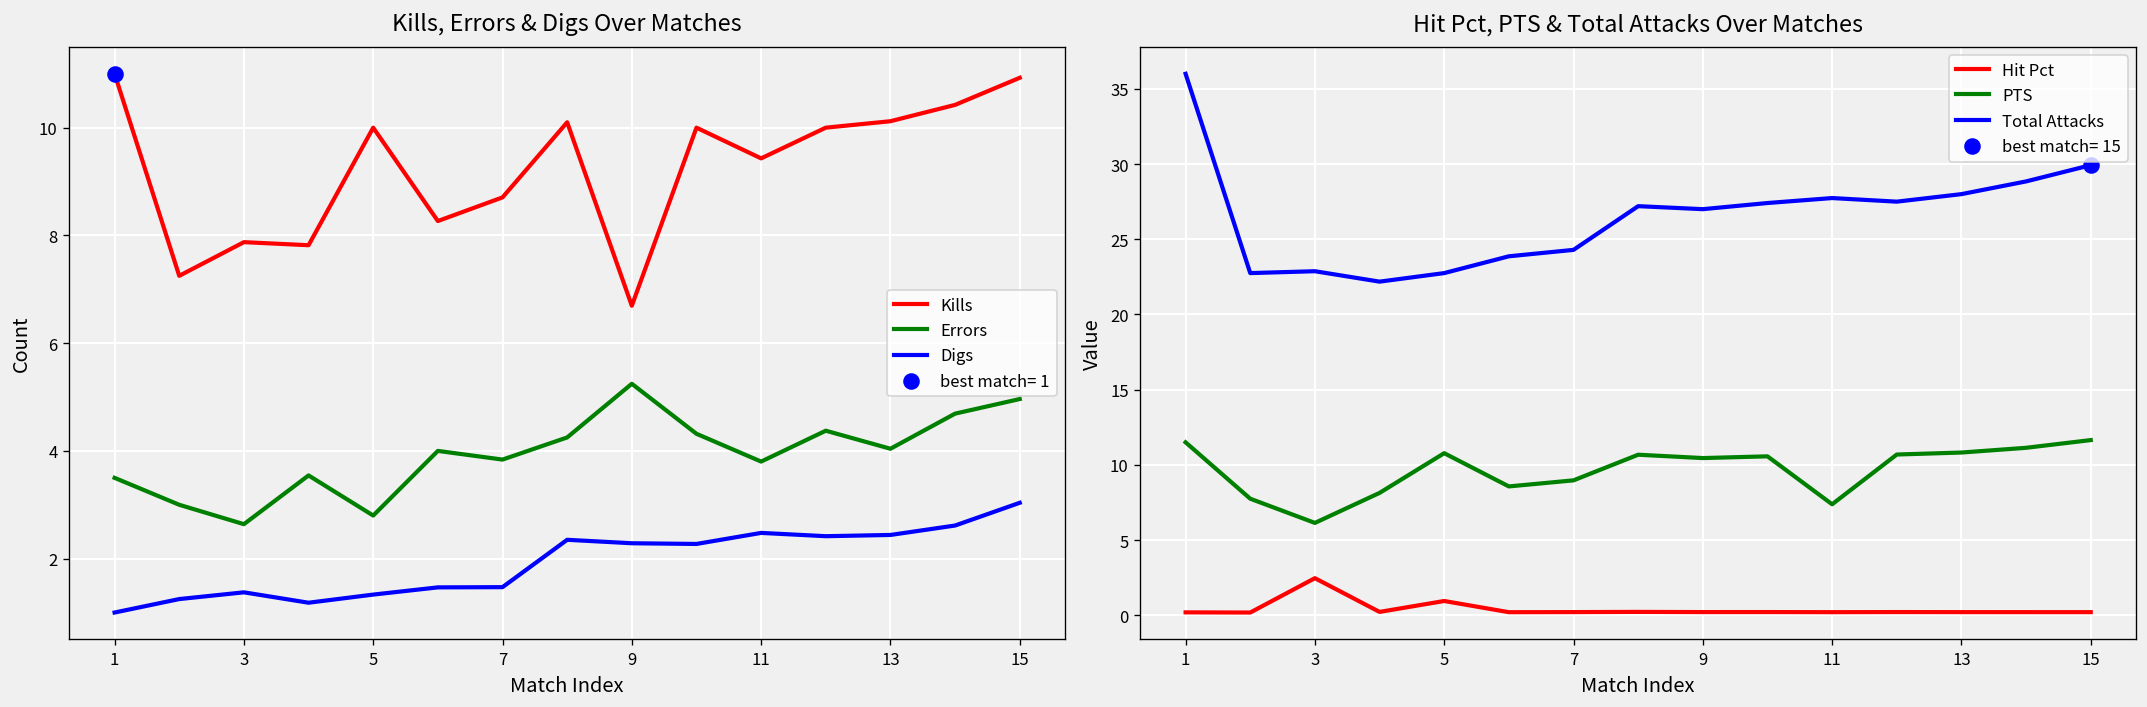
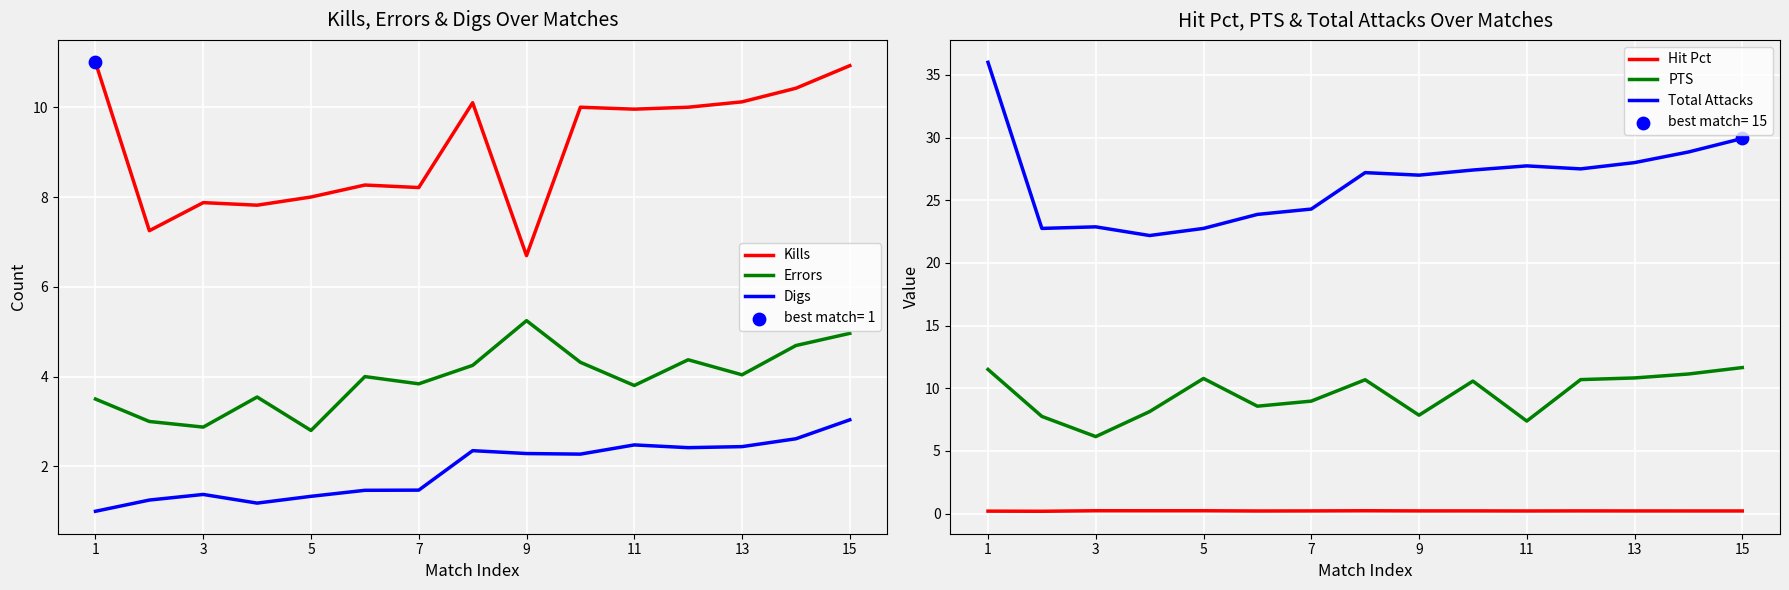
Kills, Errors & Digs Over Matches, Errors, 3: 2.6 -> 2.9
Kills, Errors & Digs Over Matches, Kills, 5: 10 -> 8
Kills, Errors & Digs Over Matches, Kills, 7: 8.7 -> 8.2
Kills, Errors & Digs Over Matches, Kills, 11: 9.4 -> 10.0
Hit Pct, PTS & Total Attacks Over Matches, Hit Pct, 3: 2.5 -> 0.2
Hit Pct, PTS & Total Attacks Over Matches, Hit Pct, 5: 1.0 -> 0.2
Hit Pct, PTS & Total Attacks Over Matches, PTS, 9: 10.5 -> 7.8
